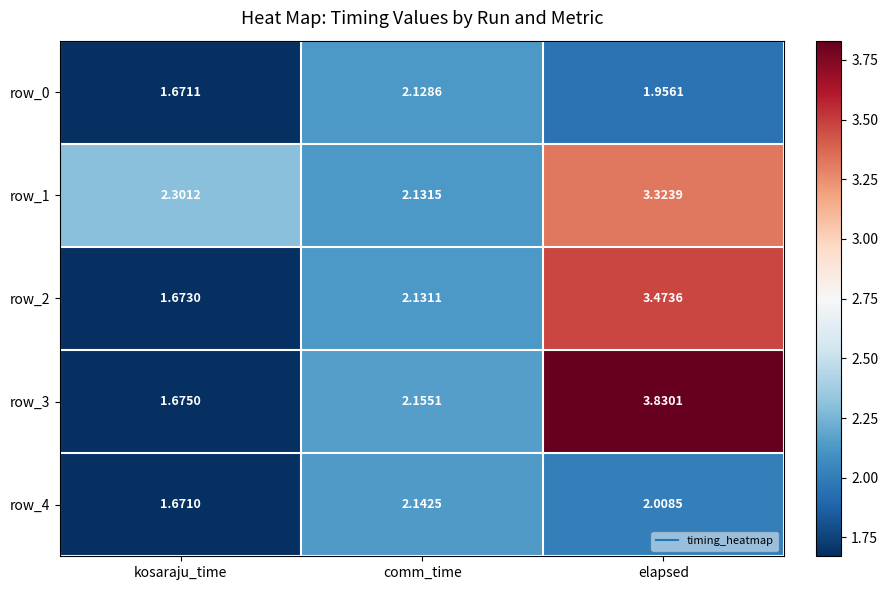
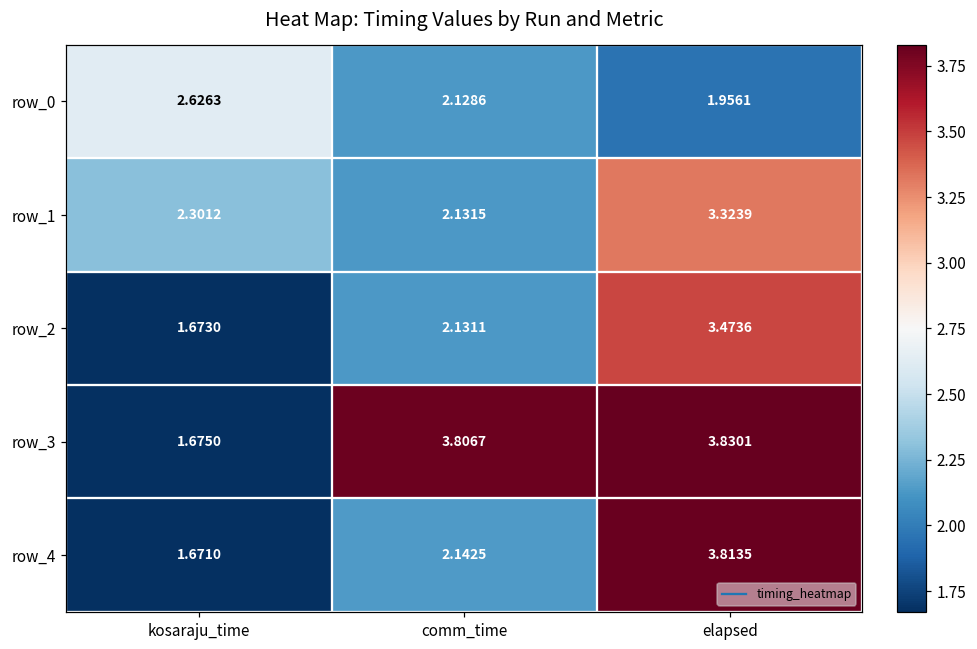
row_0, kosaraju_time: 1.6711 -> 2.6263
row_3, comm_time: 2.1551 -> 3.8067
row_4, elapsed: 2.0085 -> 3.8135
